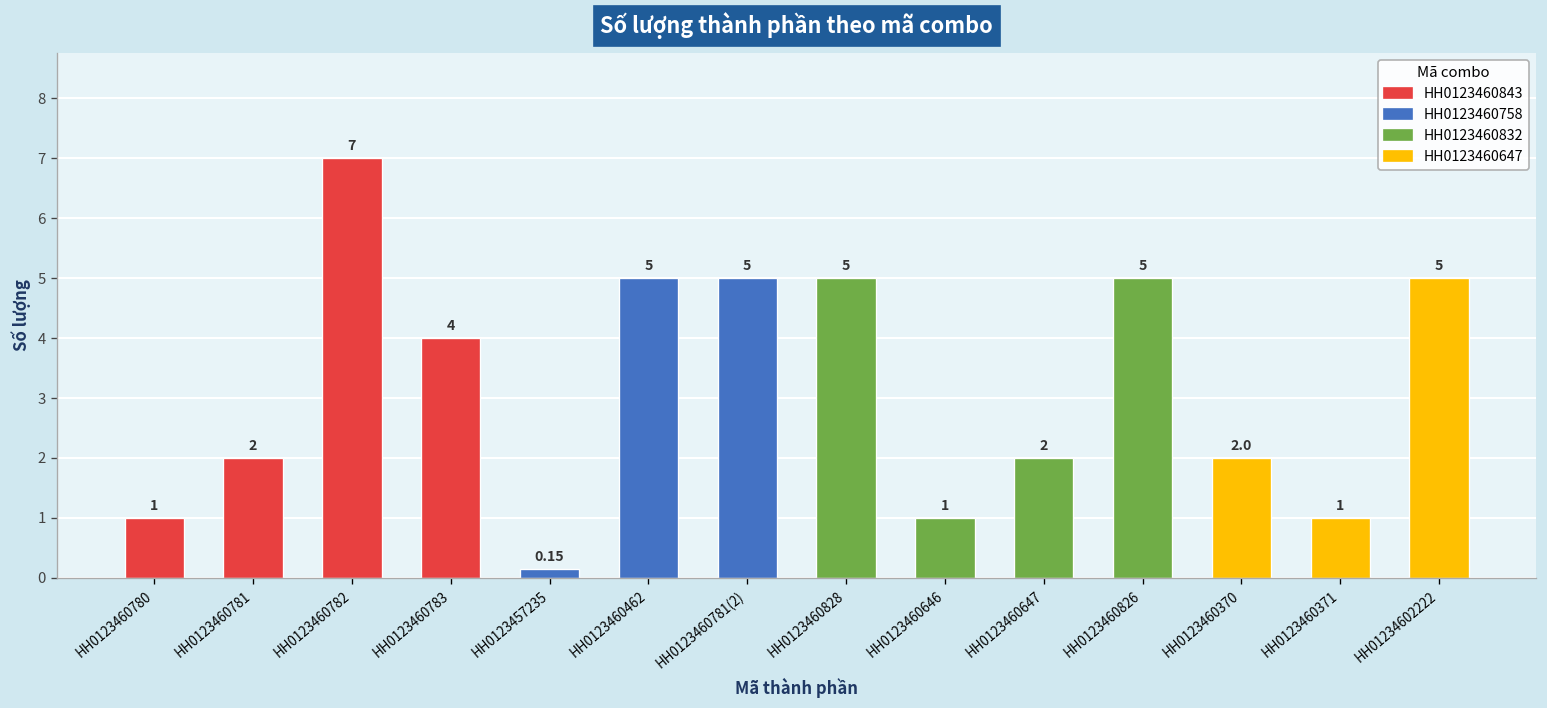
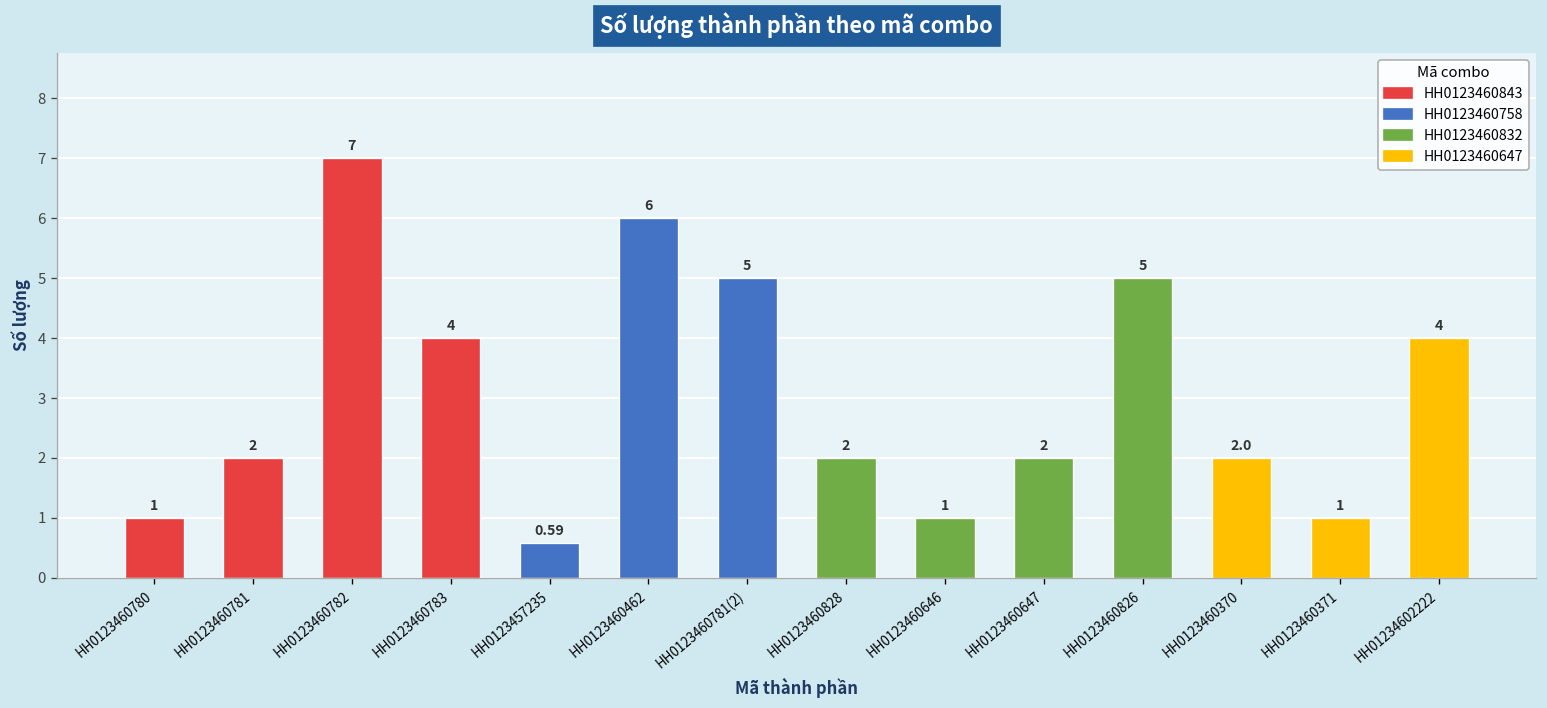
HH0123457235: 0.15 -> 0.59
HH0123460462: 5 -> 6
HH0123460828: 5 -> 2
HH01234602222: 5 -> 4
